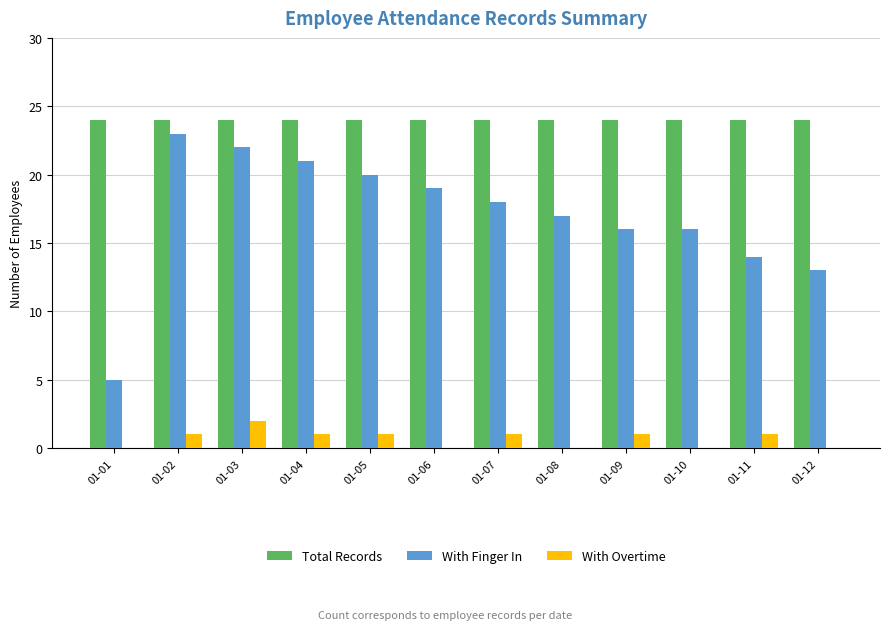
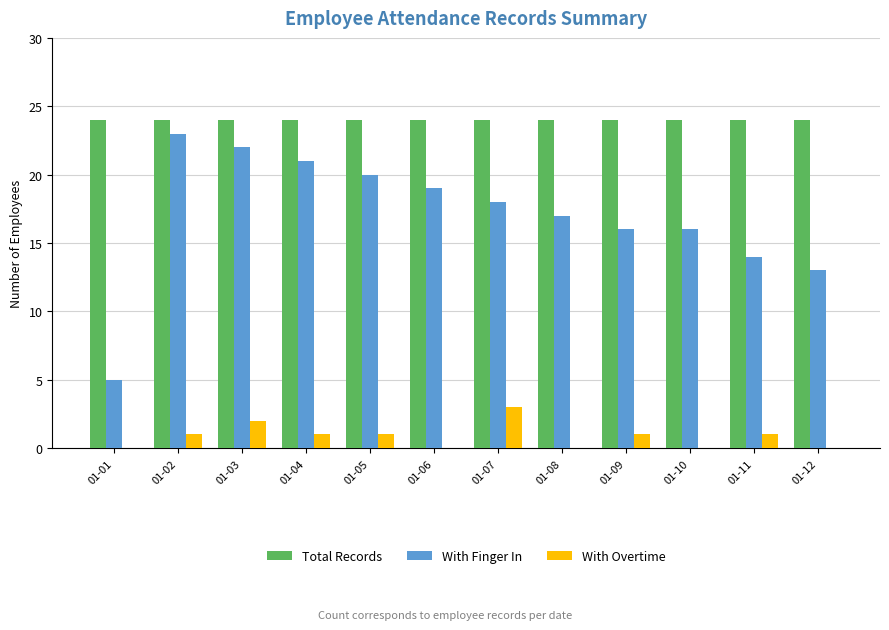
With Overtime, 01-07: 1 -> 3
